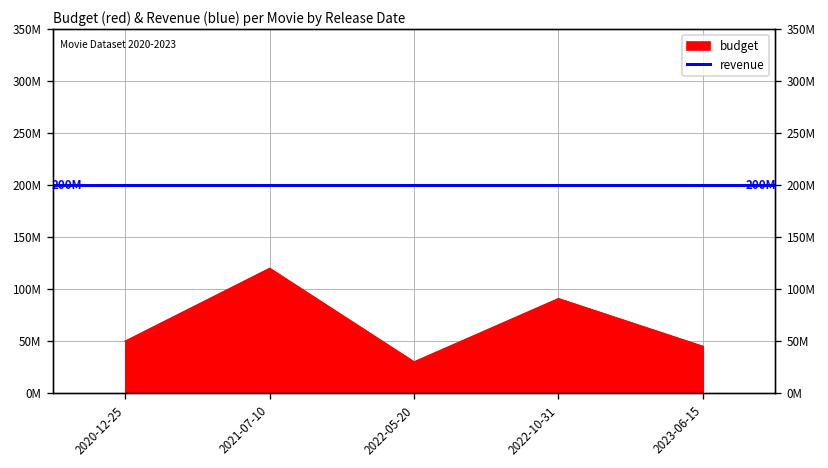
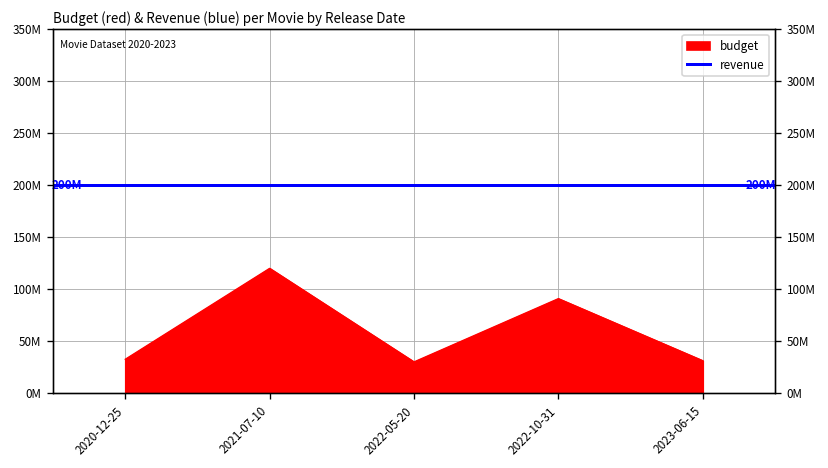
2020-12-25: 50000000 -> 30000000
2023-06-15: 50000000 -> 30000000
